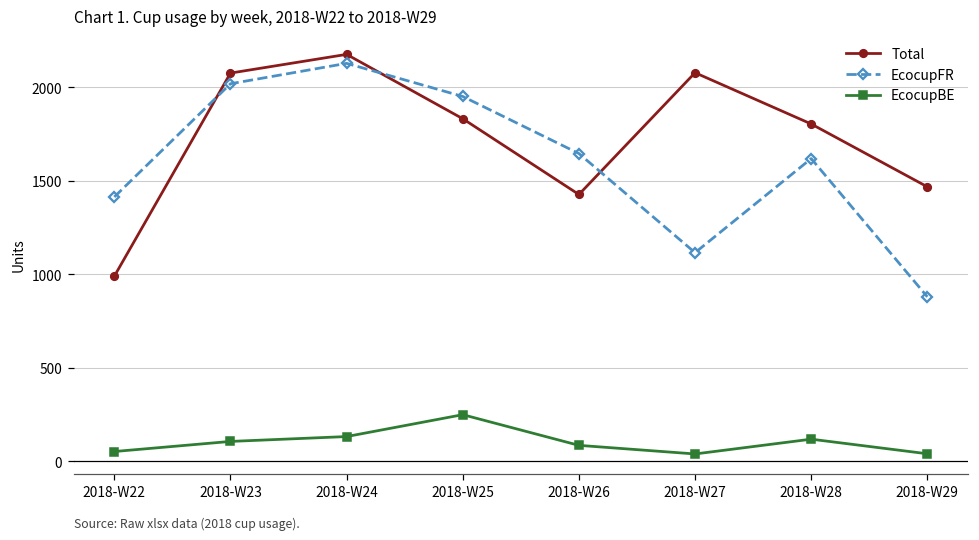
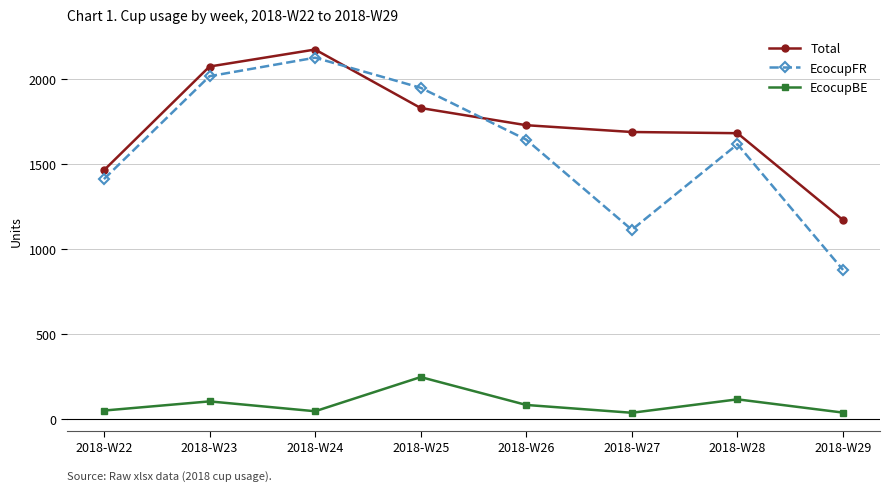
Total, 2018-W22: 990 -> 1470
EcocupBE, 2018-W24: 130 -> 50
Total, 2018-W26: 1430 -> 1730
Total, 2018-W27: 2080 -> 1690
Total, 2018-W28: 1800 -> 1680
Total, 2018-W29: 1470 -> 1170
